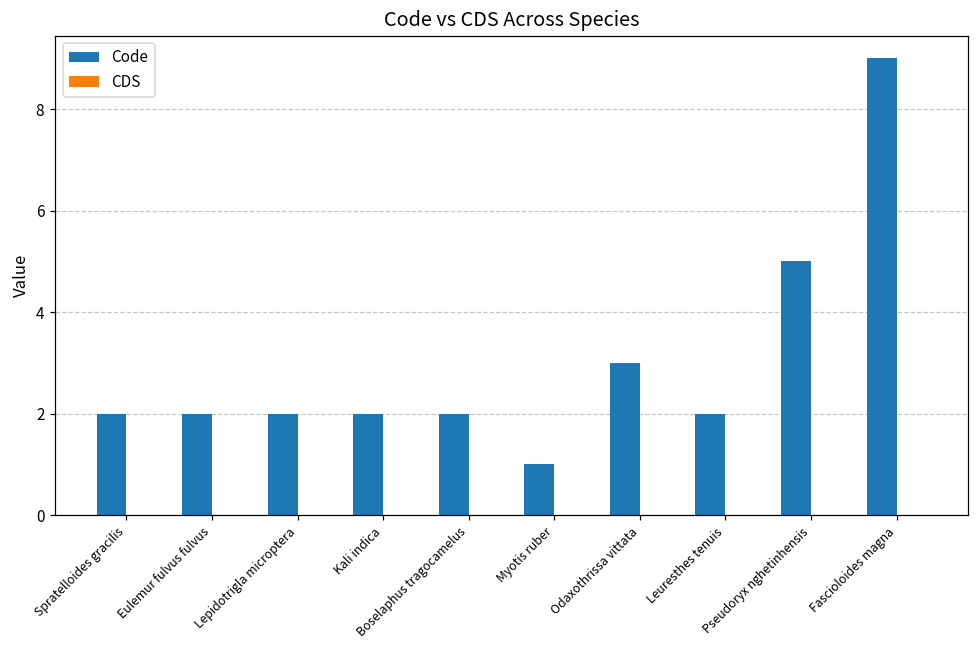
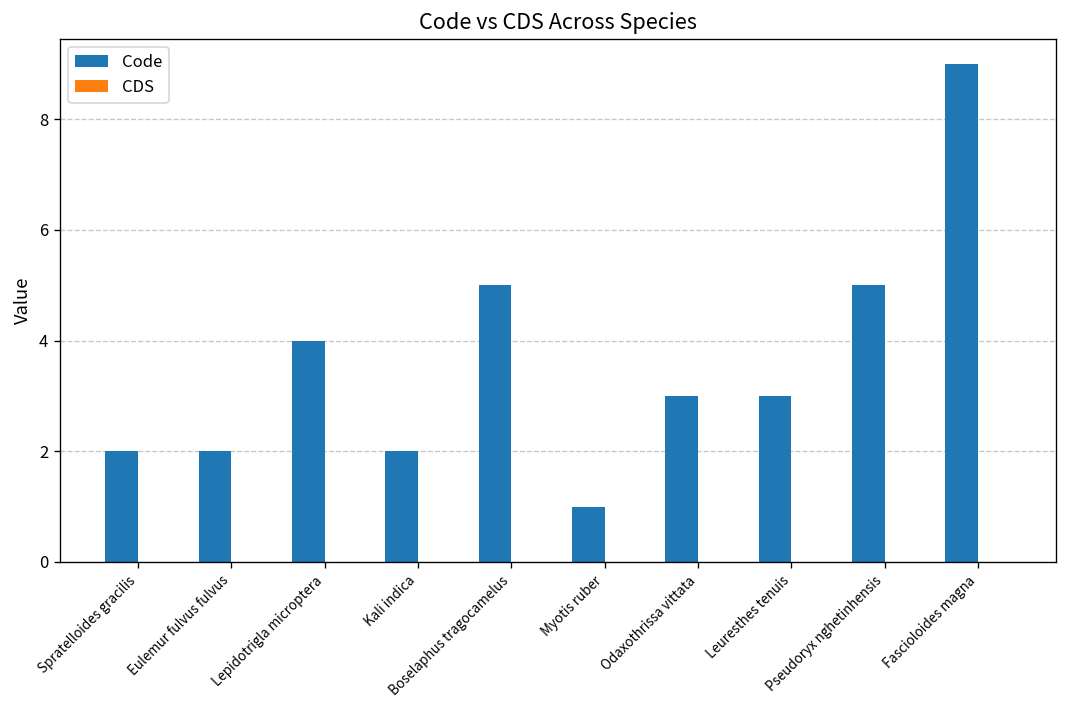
Code, Lepidotrigla microptera: 2 -> 4
Code, Boselaphus tragocamelus: 2 -> 5
Code, Leuresthes tenuis: 2 -> 3
